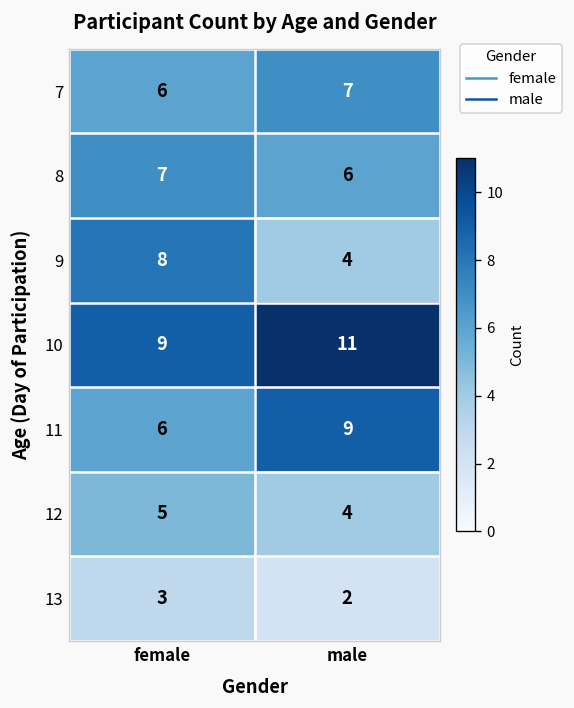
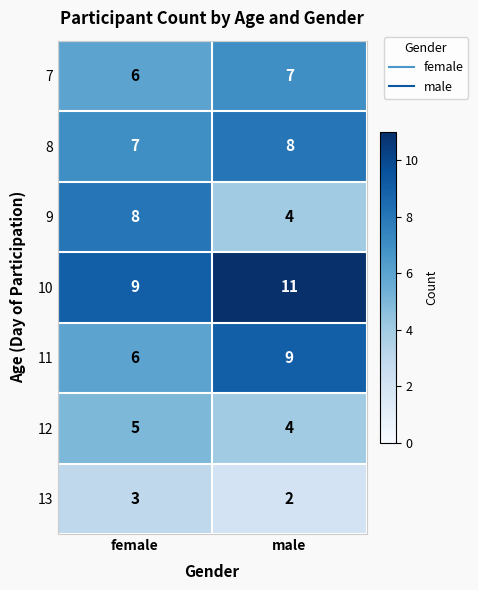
8, male: 6 -> 8
